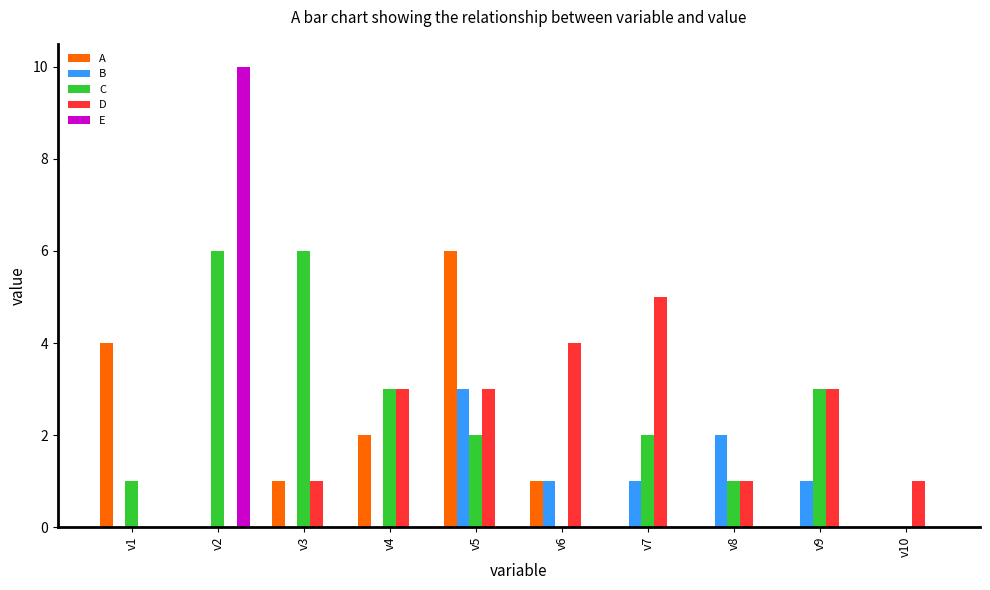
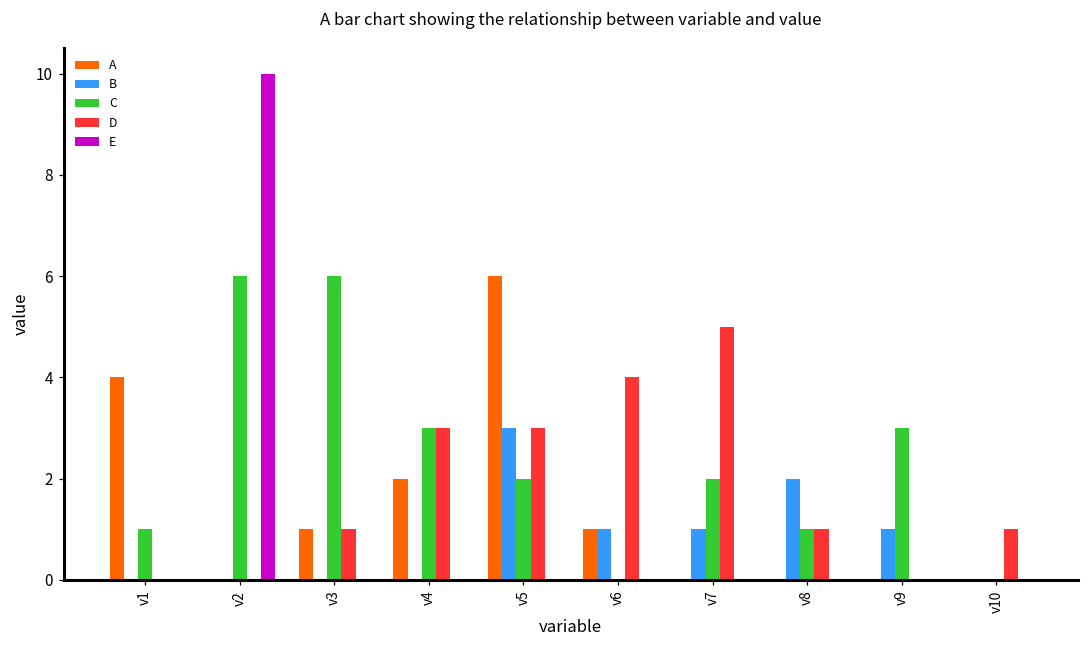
D, v9: 3 -> 0
